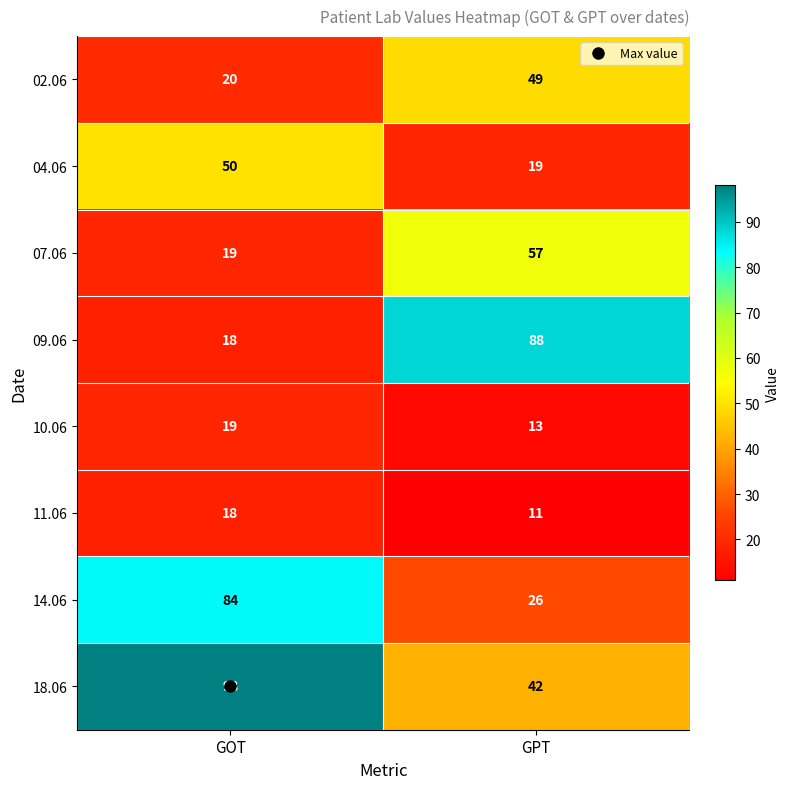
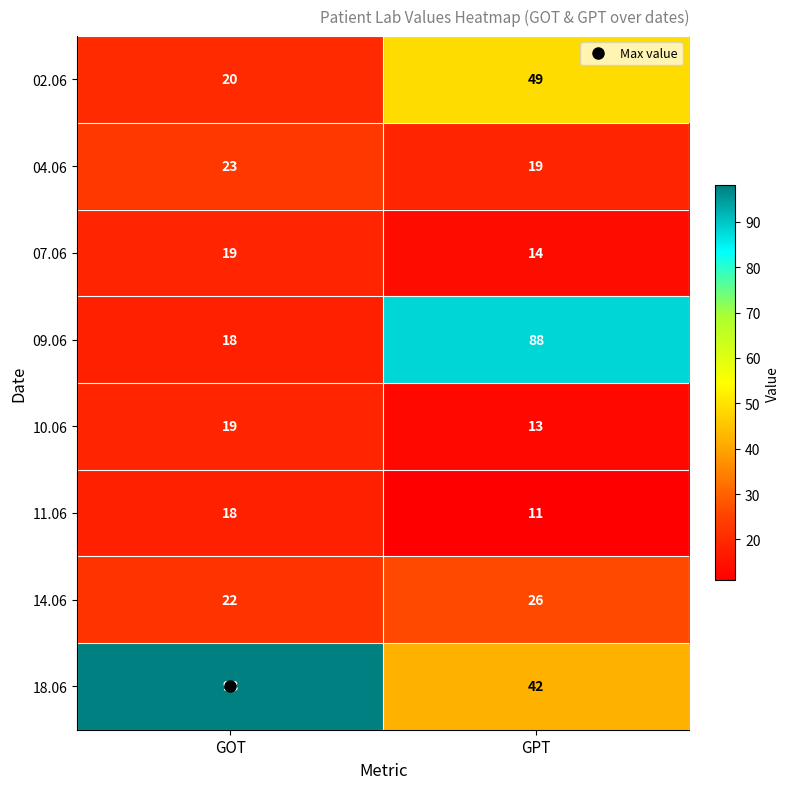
04.06, GOT: 50 -> 23
07.06, GPT: 57 -> 14
14.06, GOT: 84 -> 22
